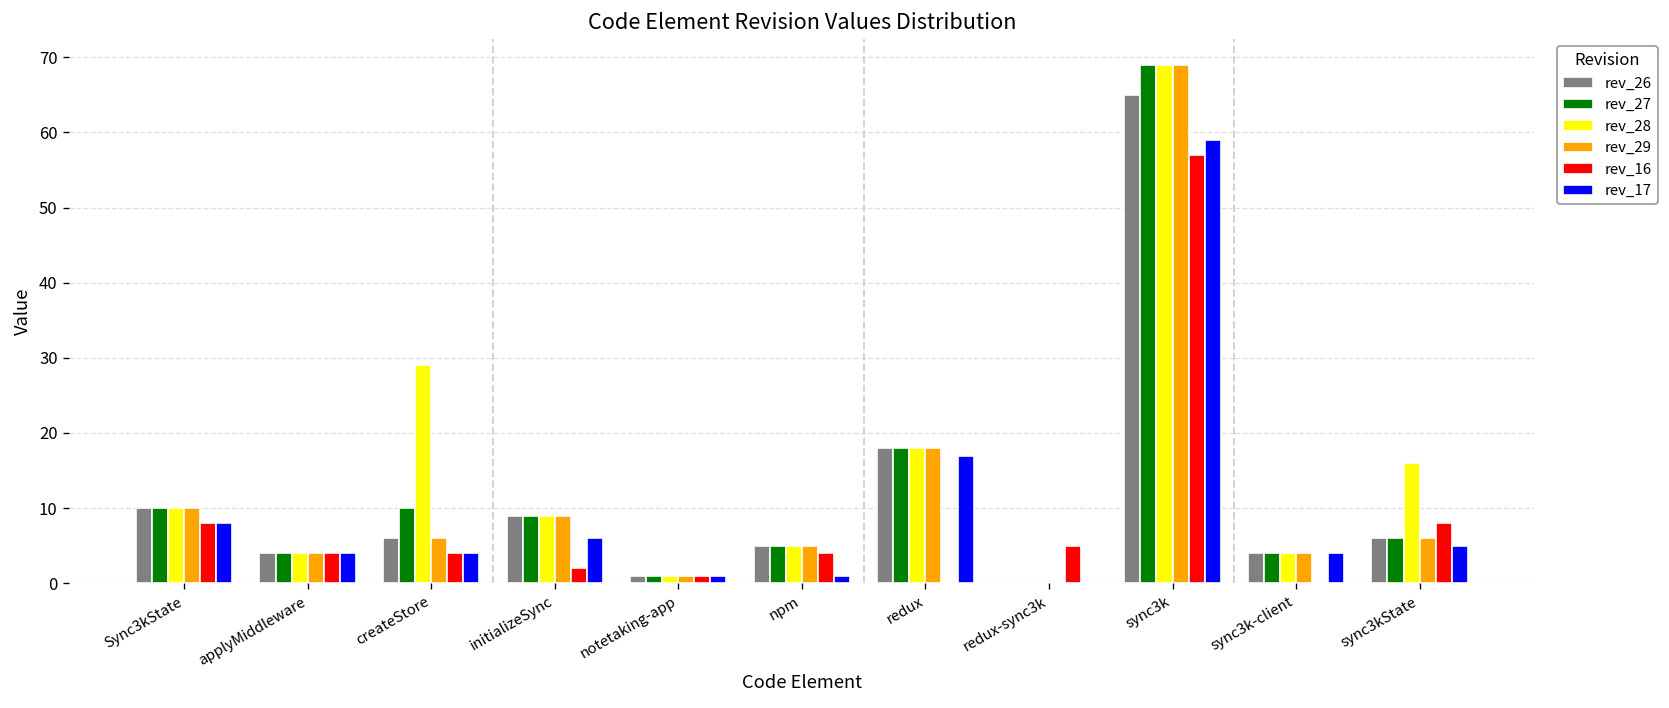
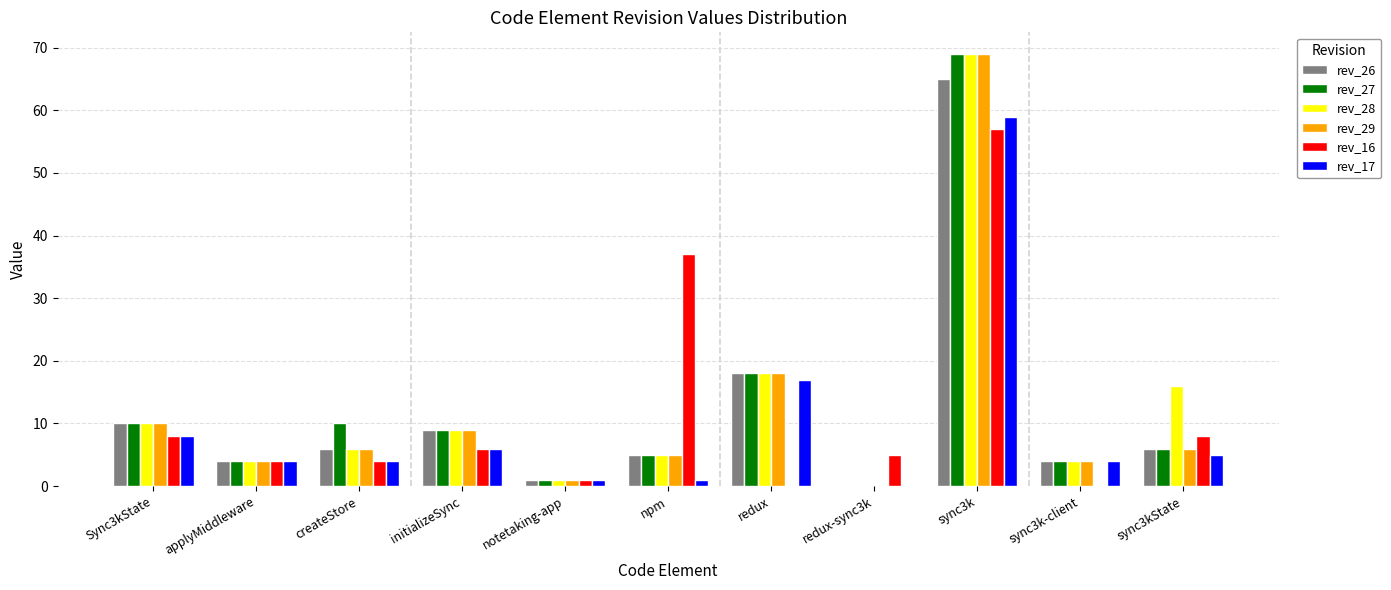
rev_28, createStore: 29 -> 6
rev_16, initializeSync: 2 -> 6
rev_16, npm: 4 -> 37
